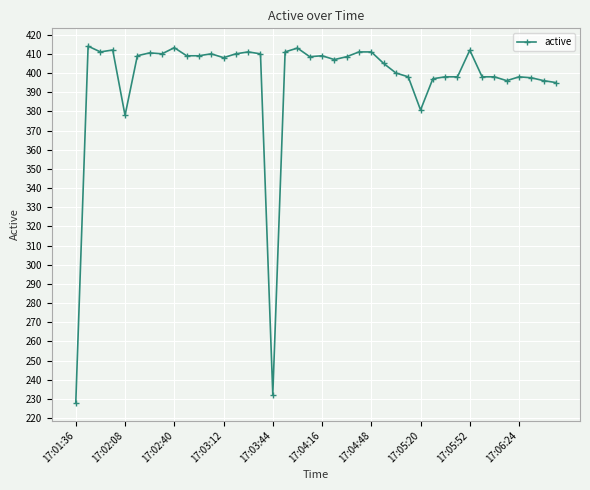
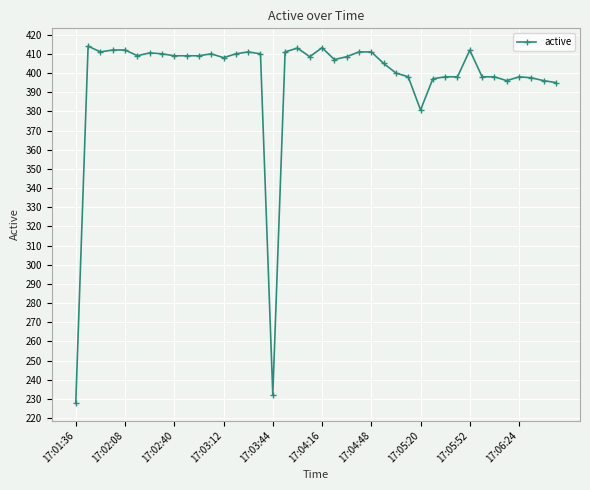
17:02:08: 378 -> 412
17:02:40: 413 -> 409
17:04:16: 409 -> 413
